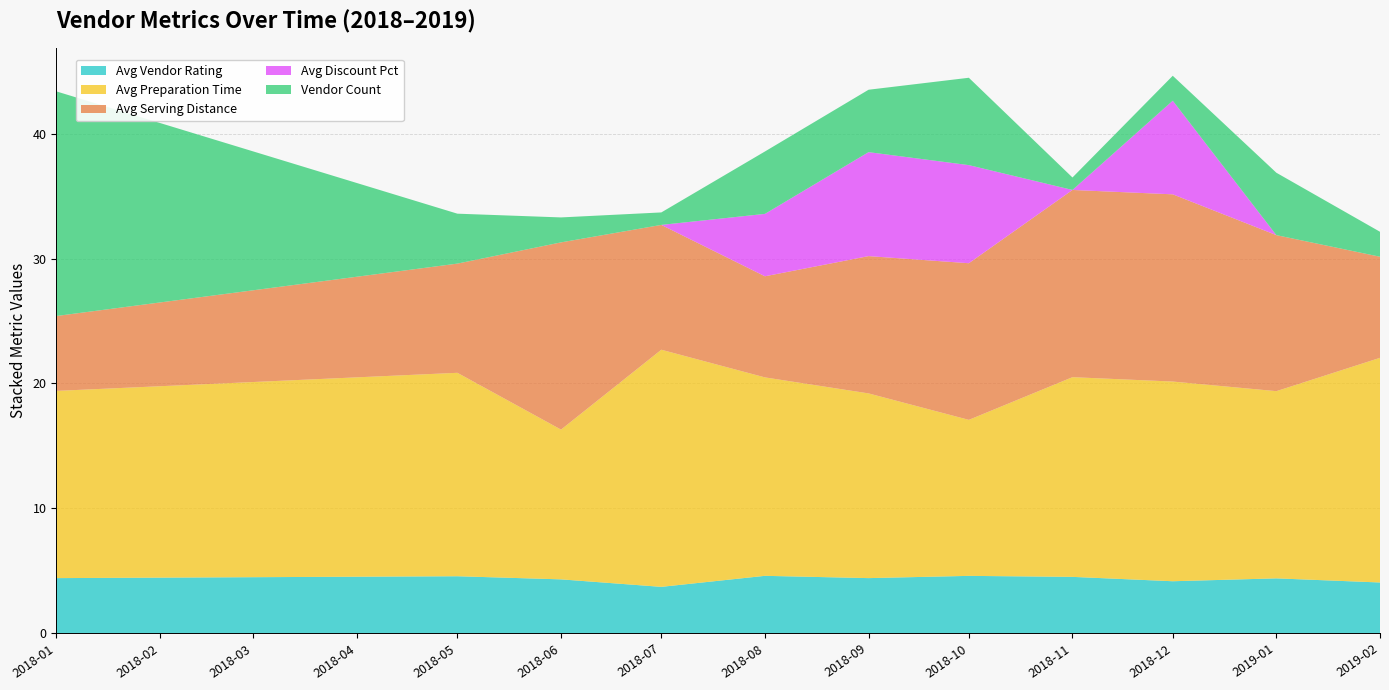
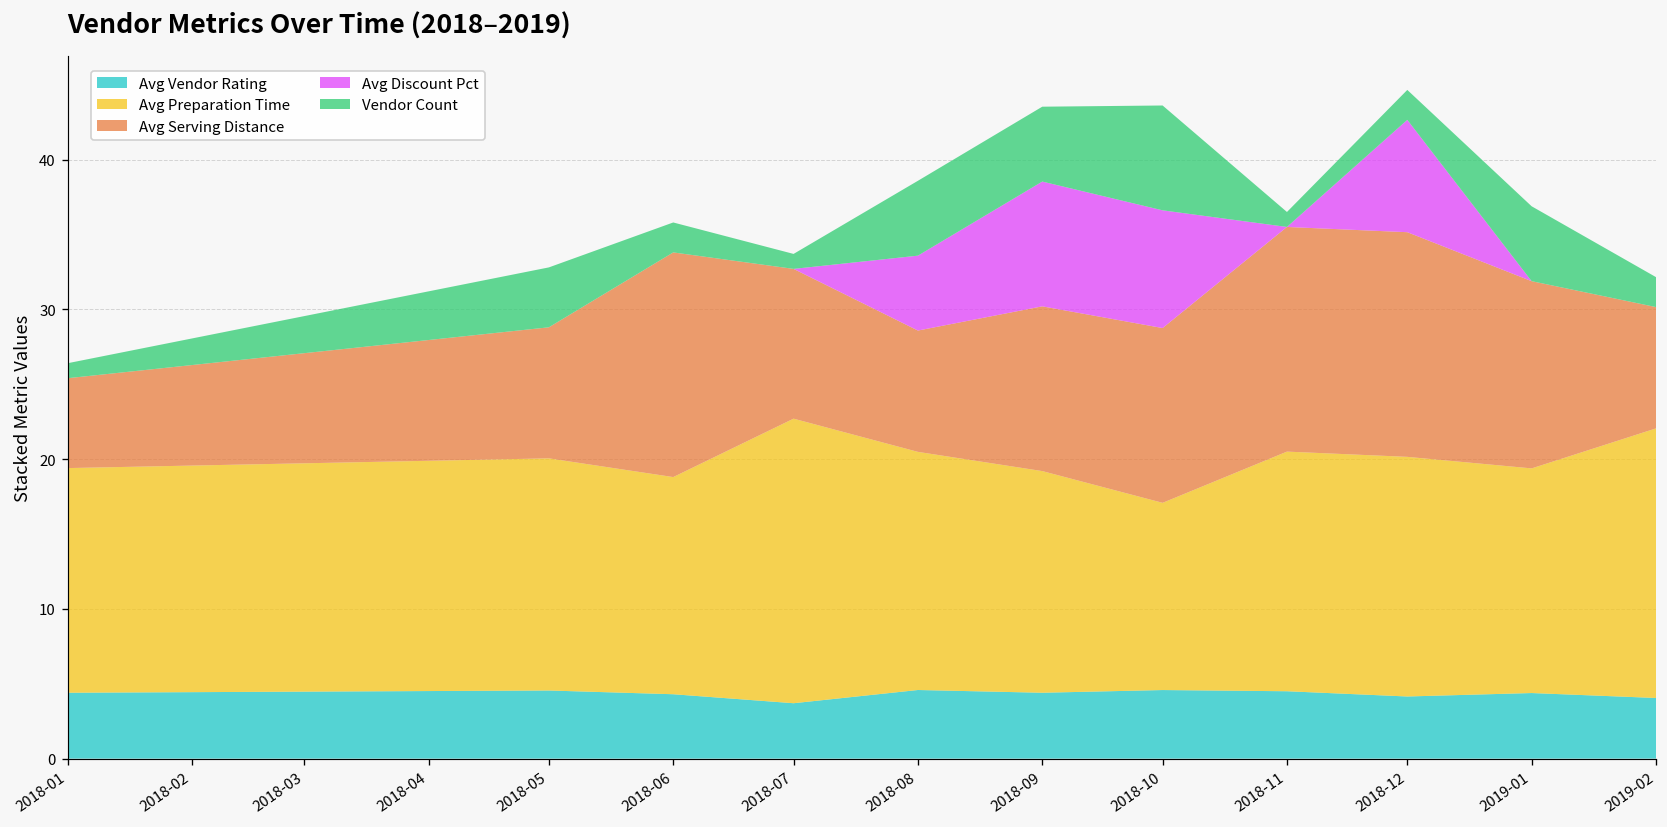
Vendor Count, 2018-01: 18 -> 1
Avg Preparation Time, 2018-05: 16.3 -> 15.5
Avg Preparation Time, 2018-06: 12.0 -> 14.5
Avg Serving Distance, 2018-10: 12.6 -> 11.7
